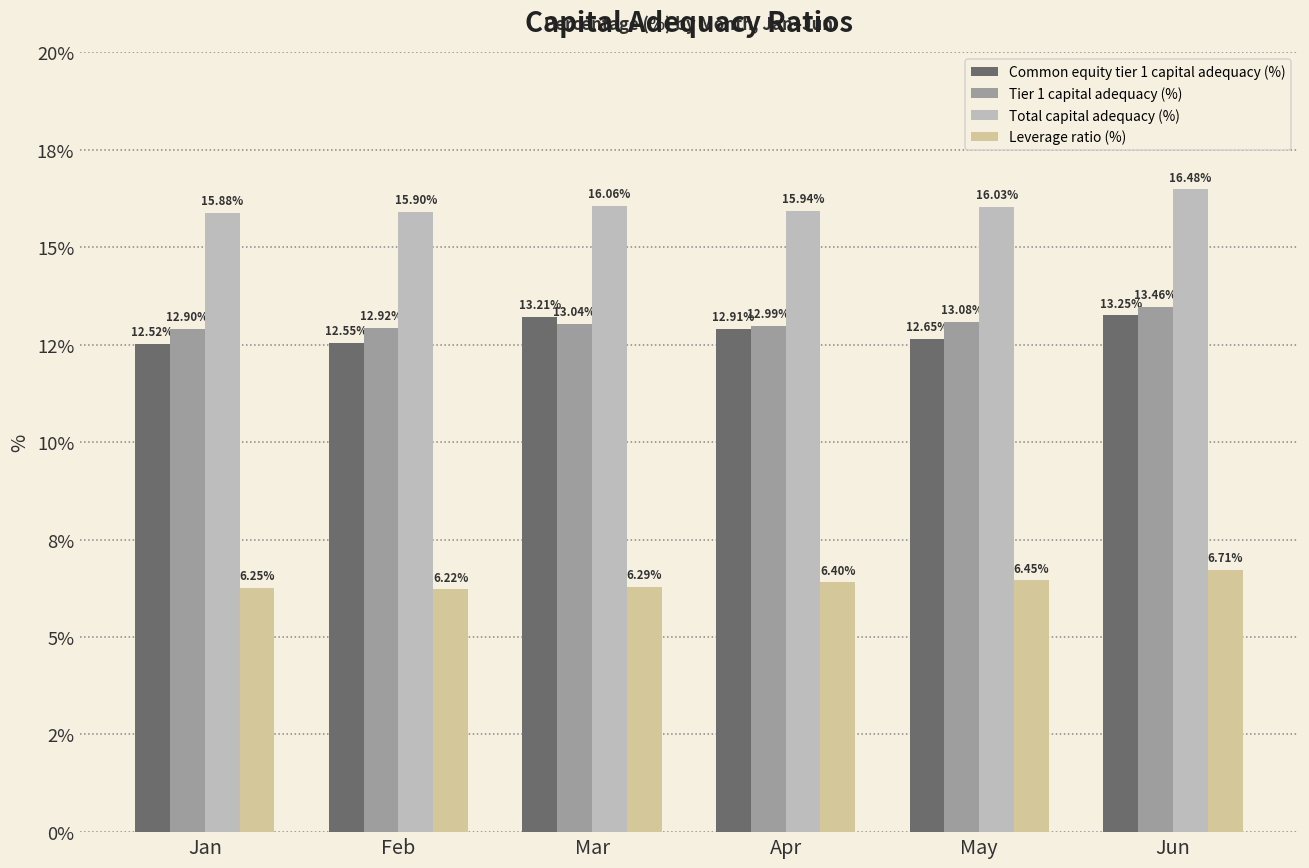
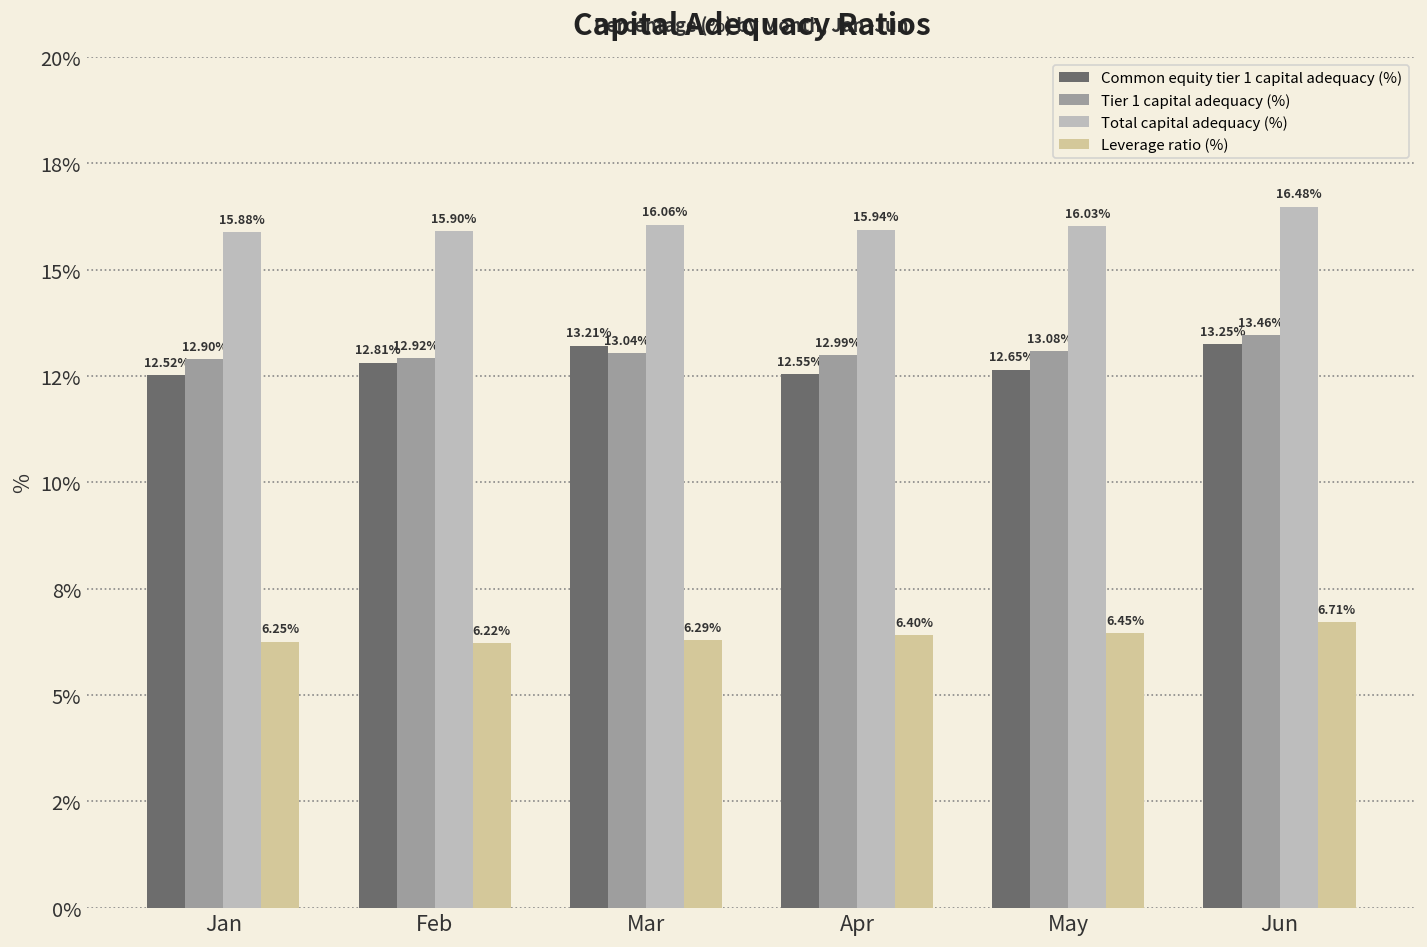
Common equity tier 1 capital adequacy (%), Feb: 12.55% -> 12.81%
Common equity tier 1 capital adequacy (%), Apr: 12.91% -> 12.55%
